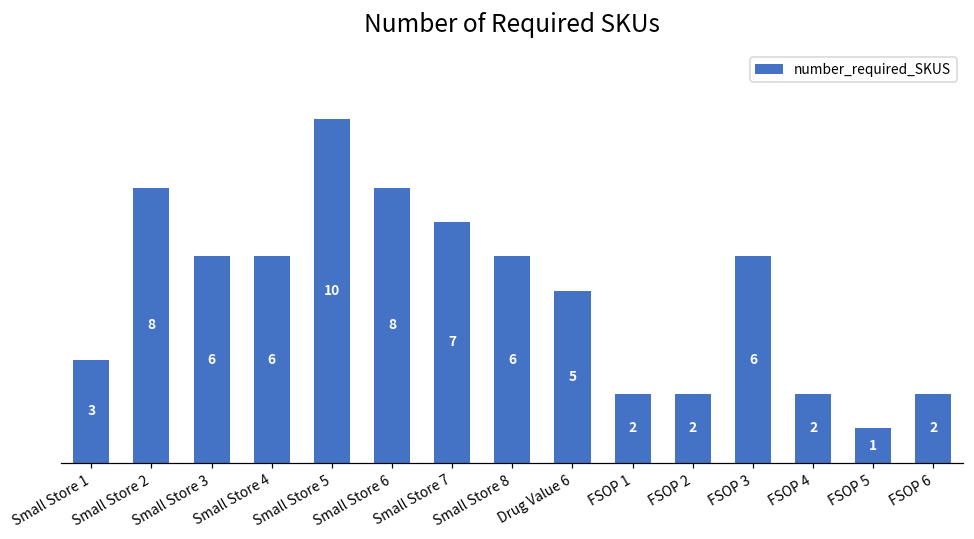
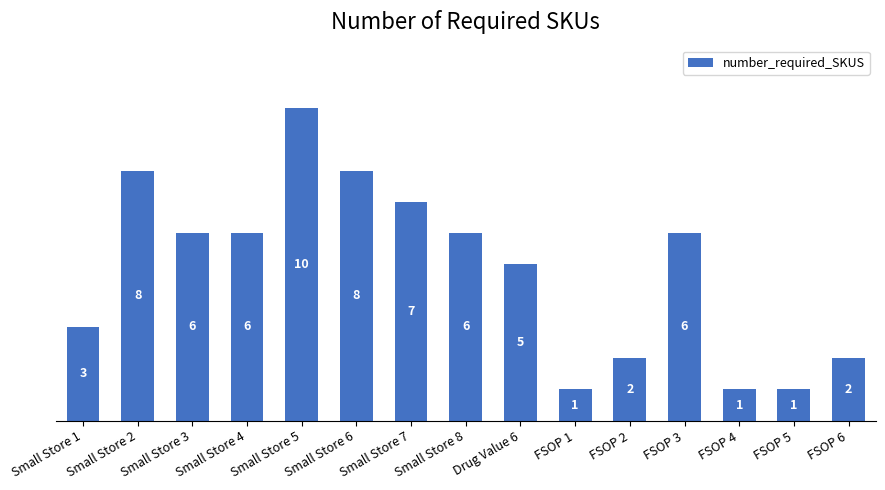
FSOP 1: 2 -> 1
FSOP 4: 2 -> 1
